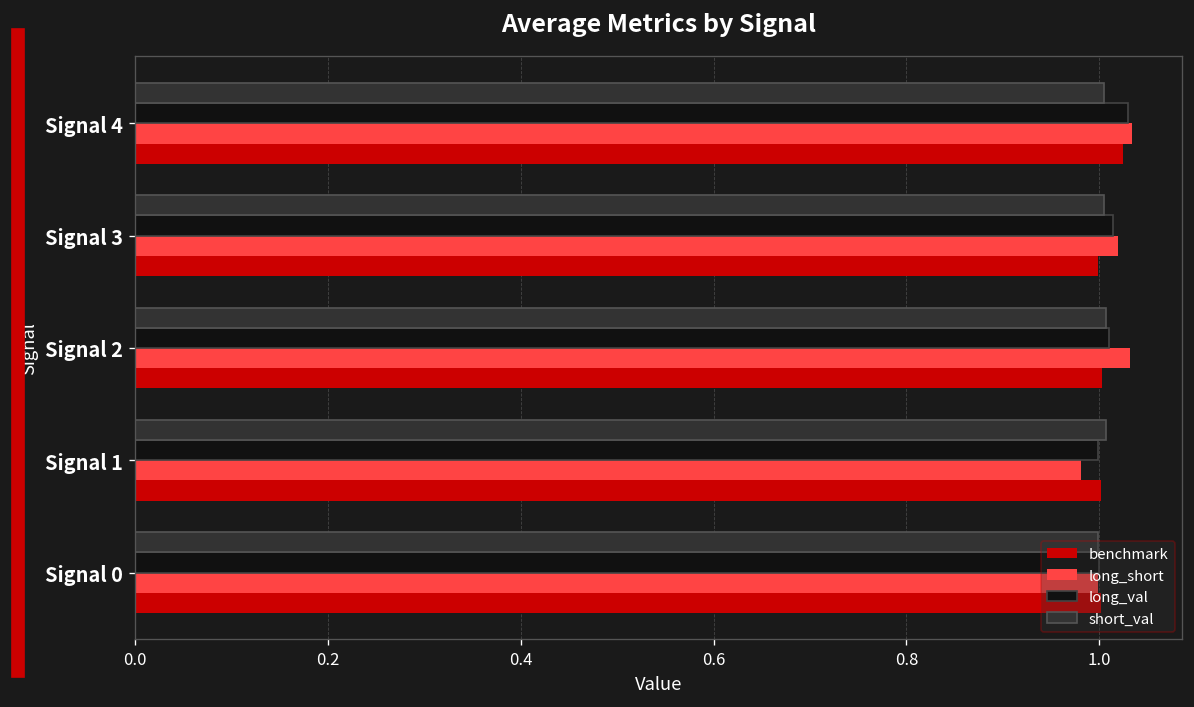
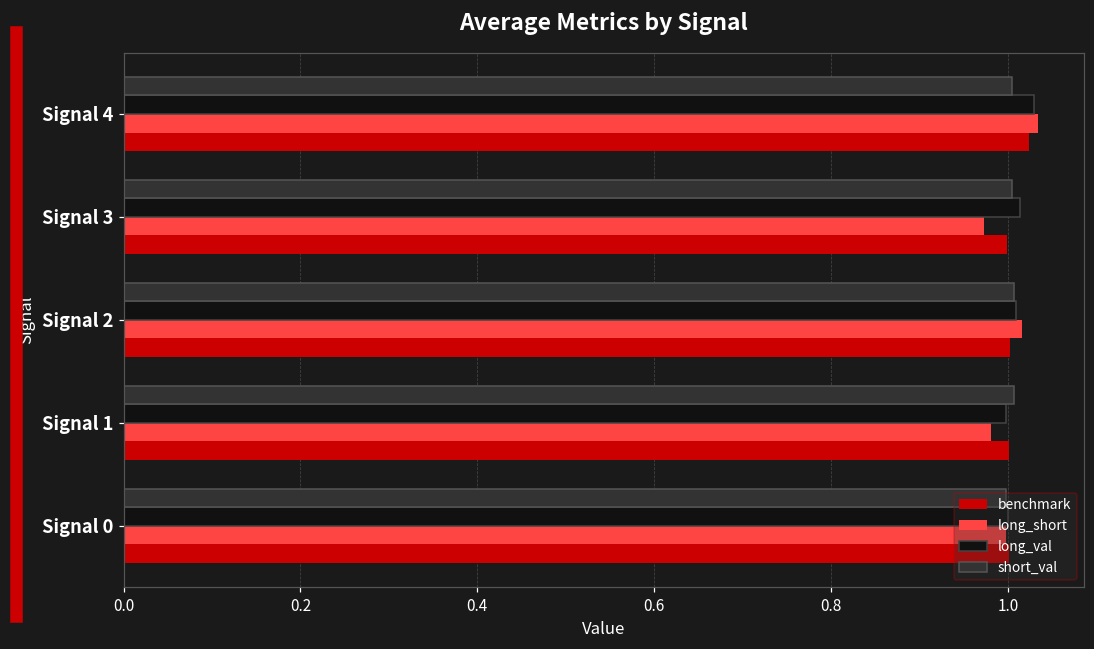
long_short, Signal 3: 1.02 -> 0.97
long_short, Signal 2: 1.03 -> 1.02
